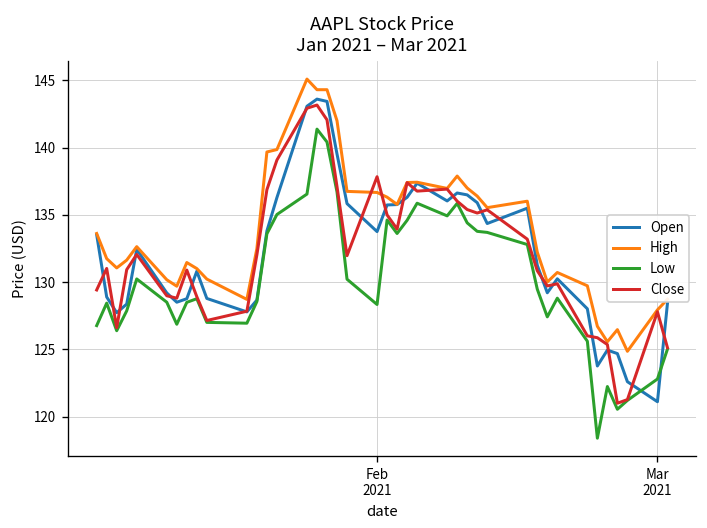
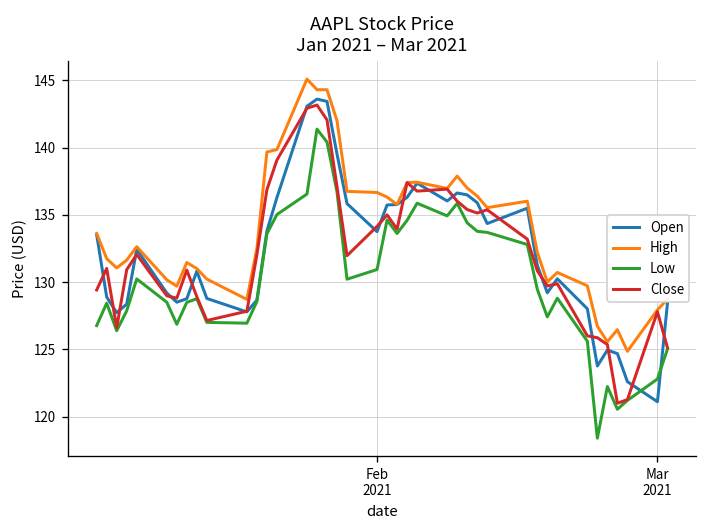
Low, Feb 2021: 128.3 -> 130.9
Close, Feb 2021: 137.8 -> 134.1
